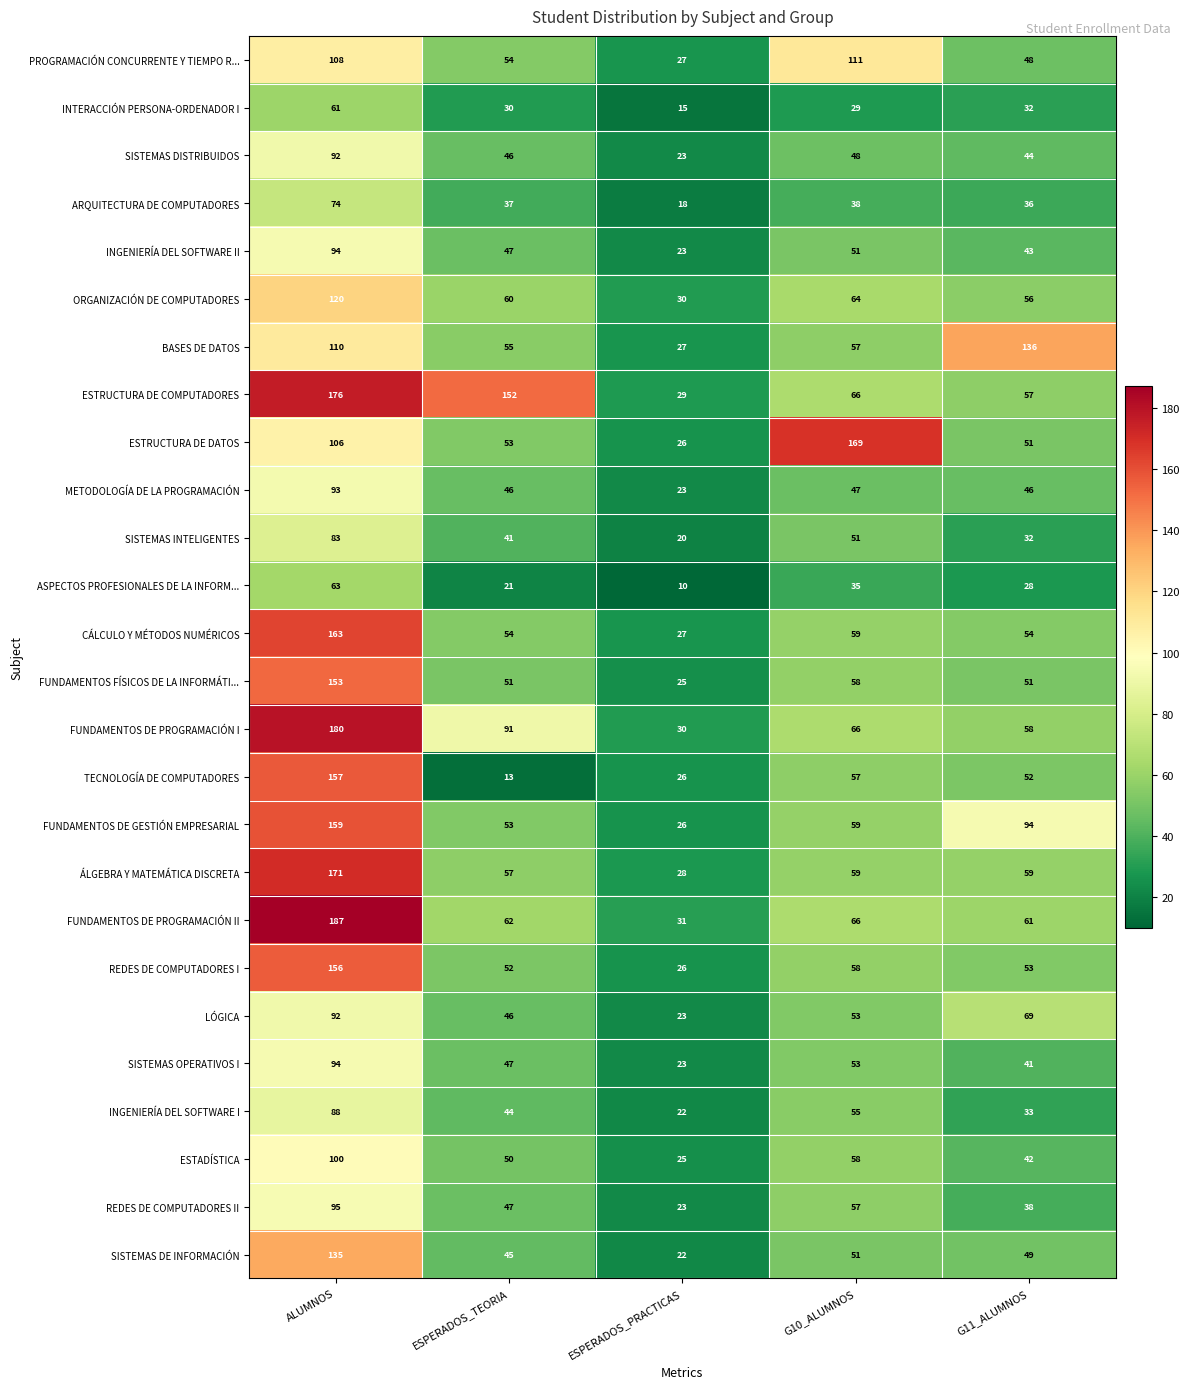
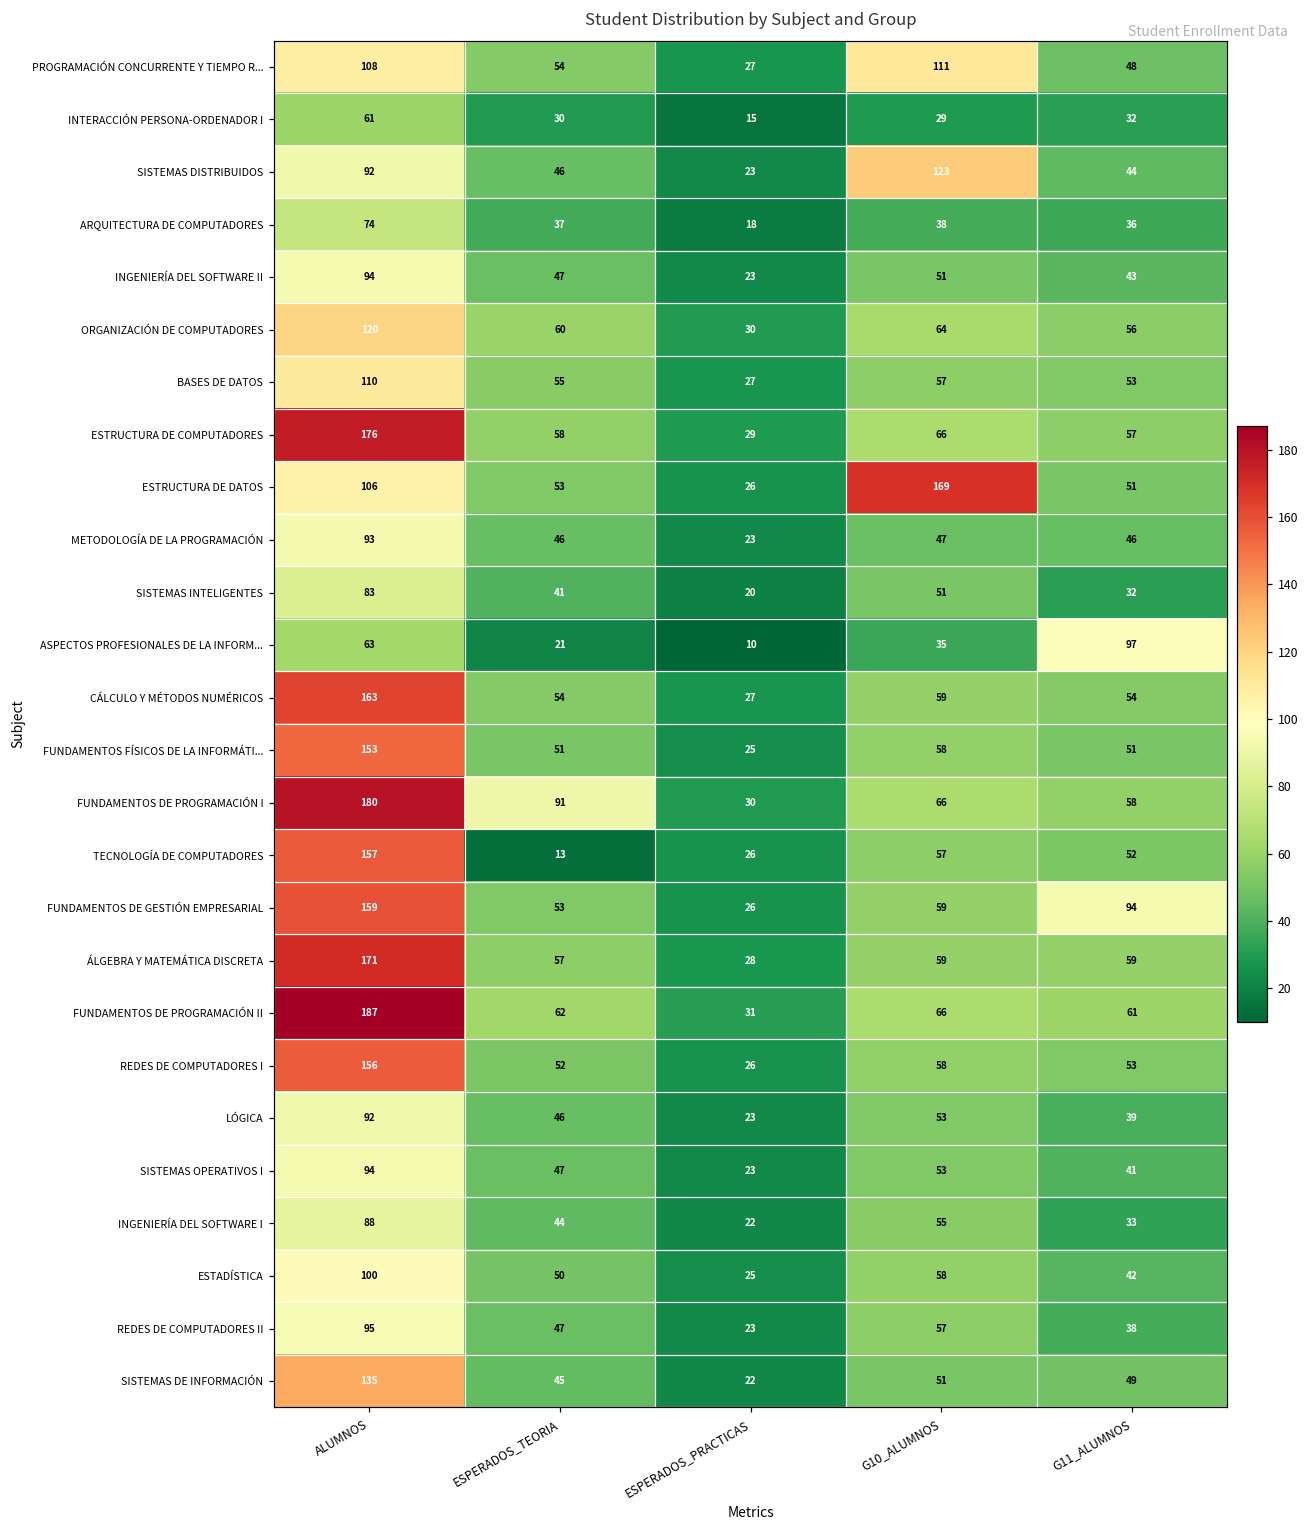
SISTEMAS DISTRIBUIDOS, G10_ALUMNOS: 48 -> 123
BASES DE DATOS, G11_ALUMNOS: 136 -> 53
ESTRUCTURA DE COMPUTADORES, ESPERADOS_TEORIA: 152 -> 58
ASPECTOS PROFESIONALES DE LA INFORM..., G11_ALUMNOS: 28 -> 97
LÓGICA, G11_ALUMNOS: 69 -> 39
